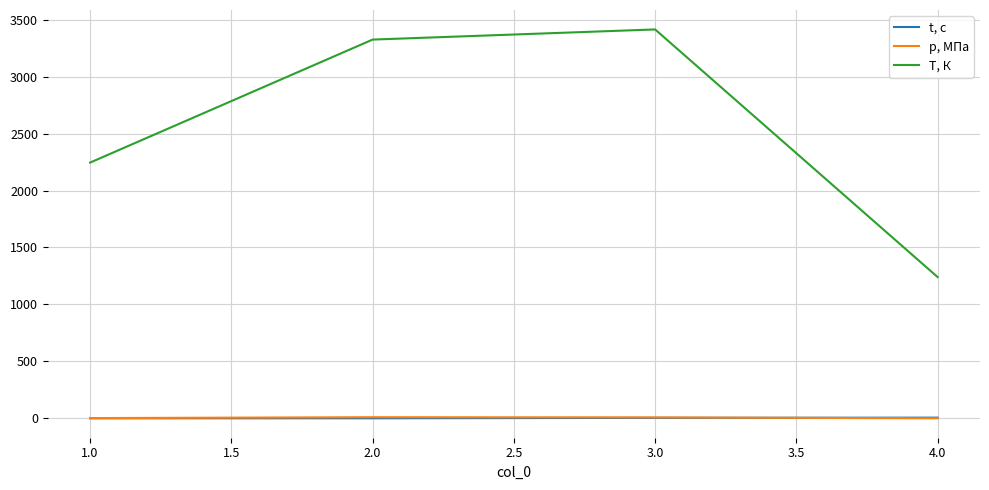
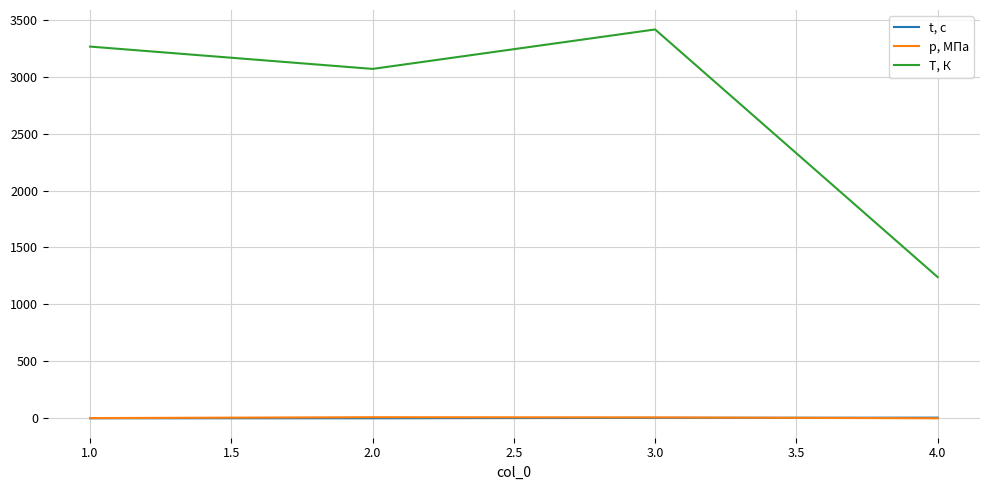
T, К, 1.0: 2250 -> 3260
T, К, 2.0: 3330 -> 3070
